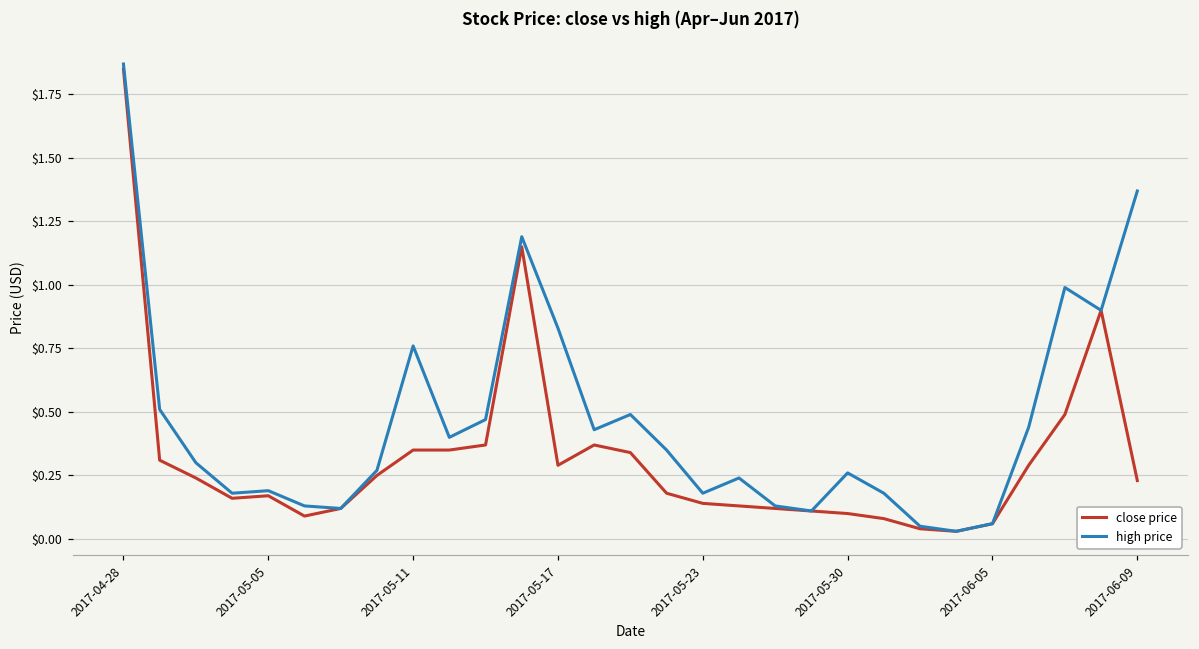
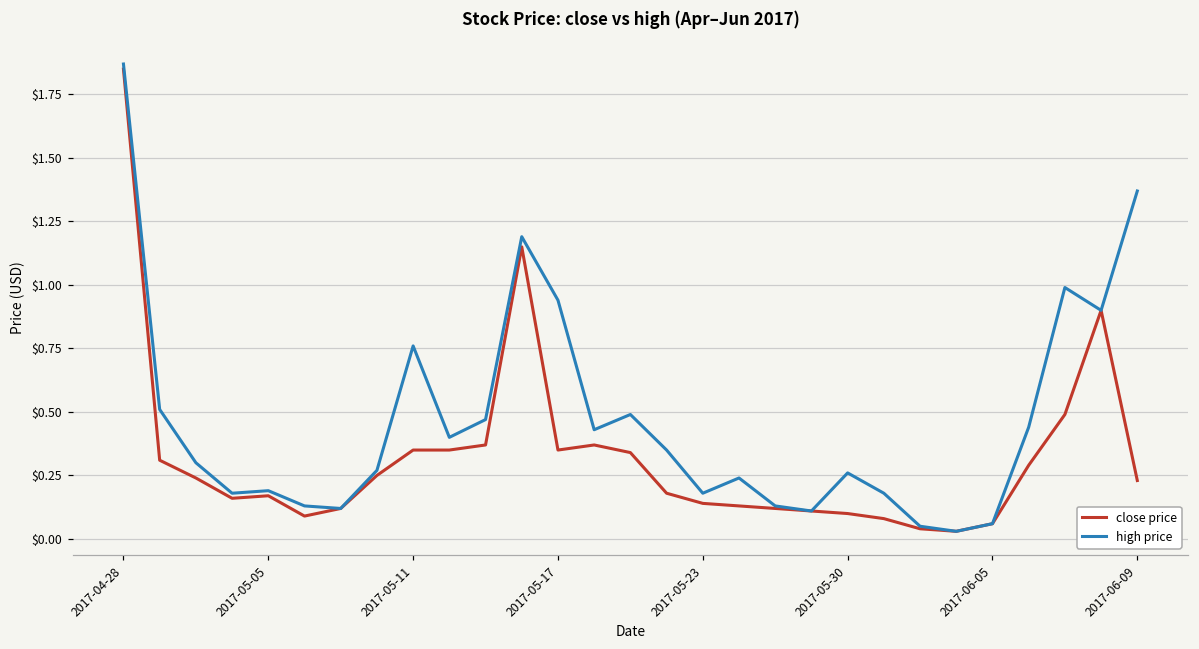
close price, 2017-05-17: $0.29 -> $0.35
high price, 2017-05-17: $0.83 -> $0.94
